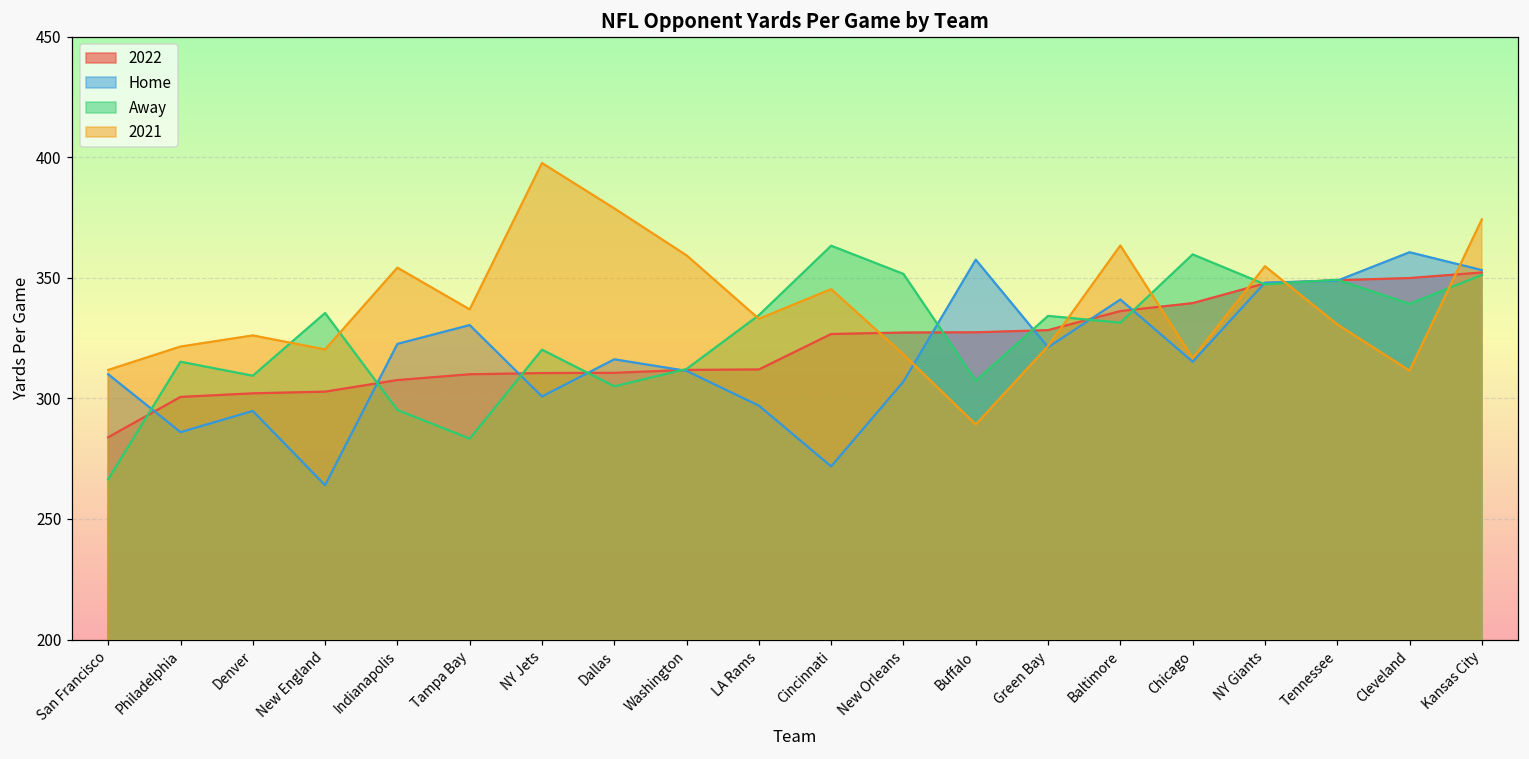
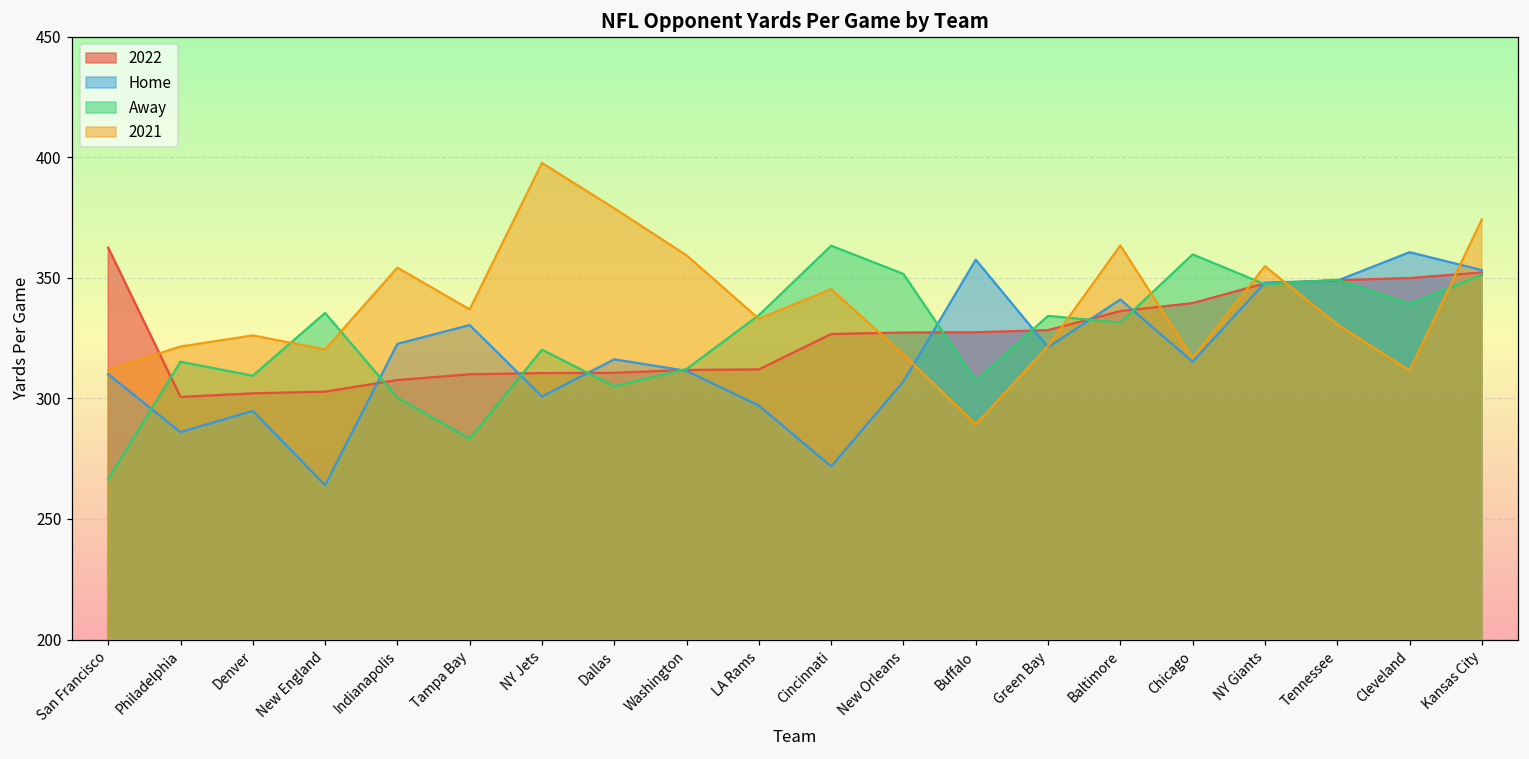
2022, San Francisco: 284 -> 363
Away, Indianapolis: 295 -> 300
